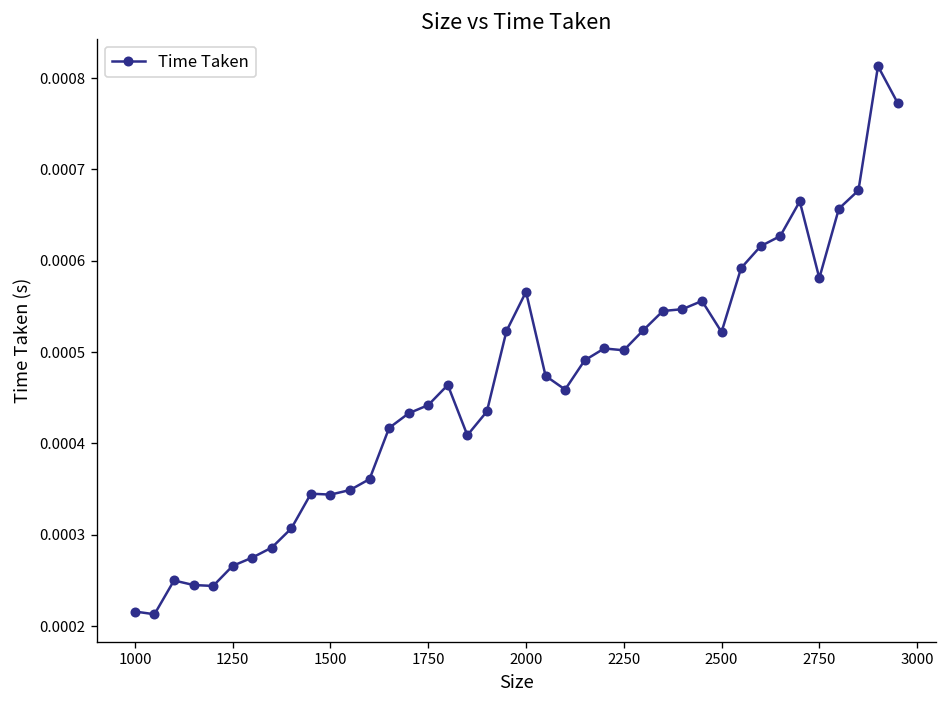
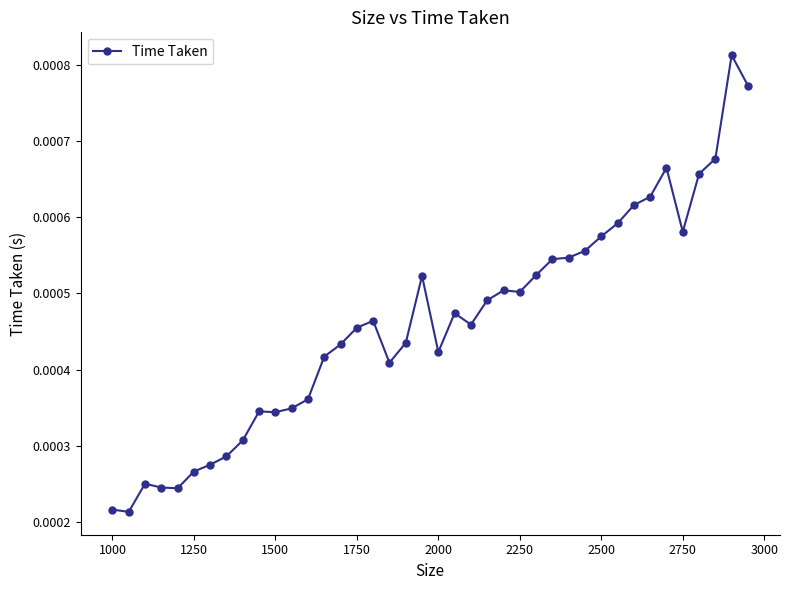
1750: 0.00044 -> 0.00046
2000: 0.00057 -> 0.00042
2500: 0.00052 -> 0.00058
